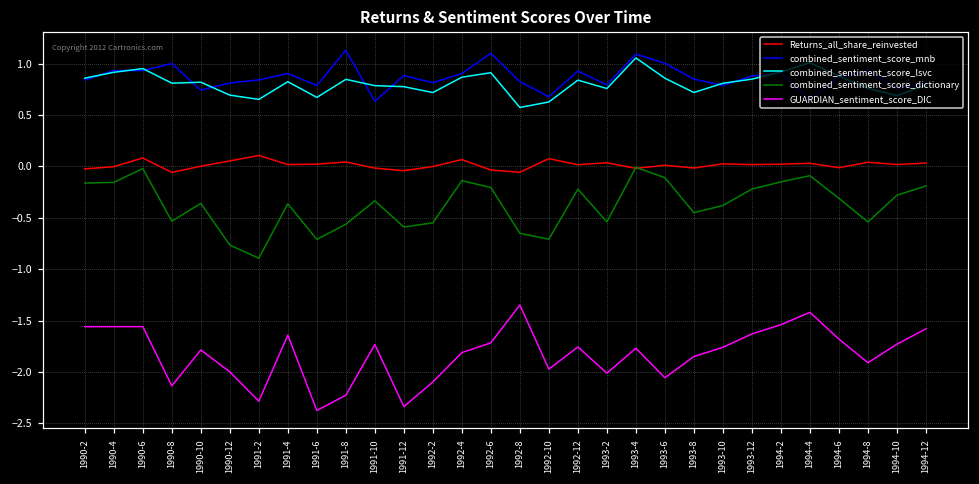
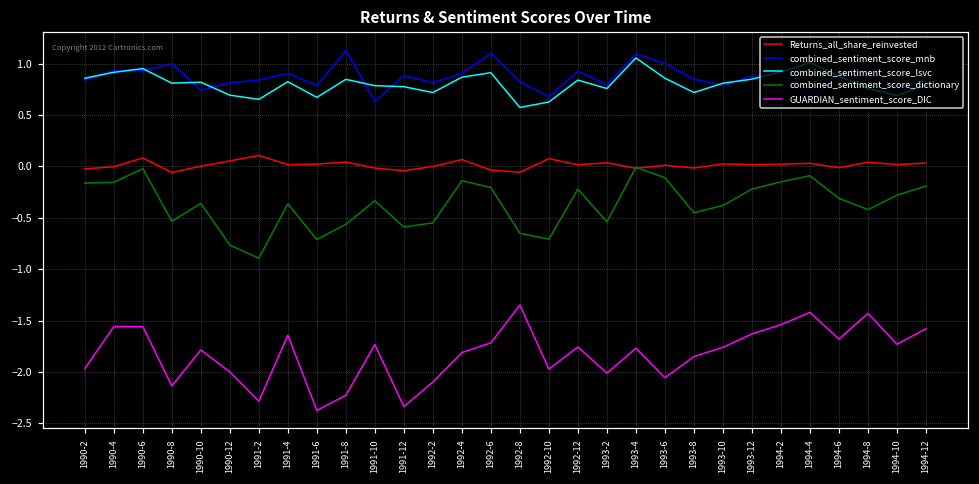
GUARDIAN_sentiment_score_DIC, 1990-2: -1.6 -> -2.0
combined_sentiment_score_dictionary, 1994-8: -0.5 -> -0.4
GUARDIAN_sentiment_score_DIC, 1994-8: -1.9 -> -1.4
